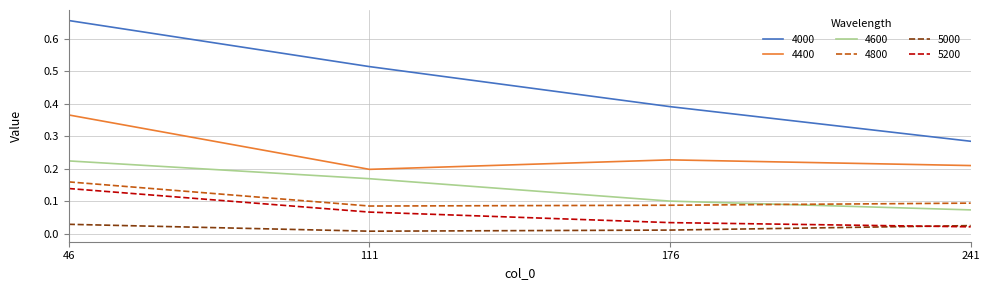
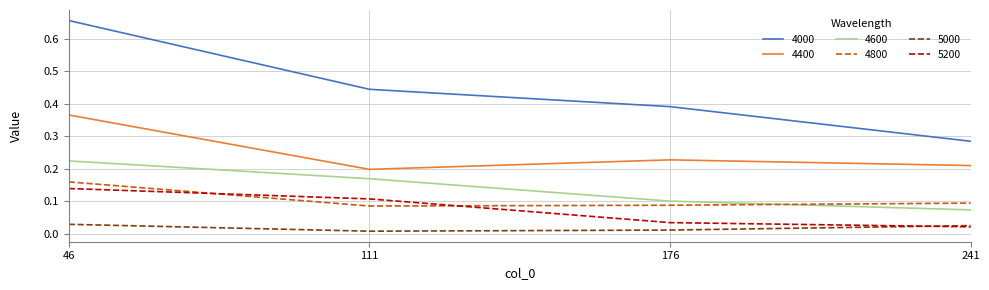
4000, 111: 0.51 -> 0.44
5200, 111: 0.07 -> 0.11
